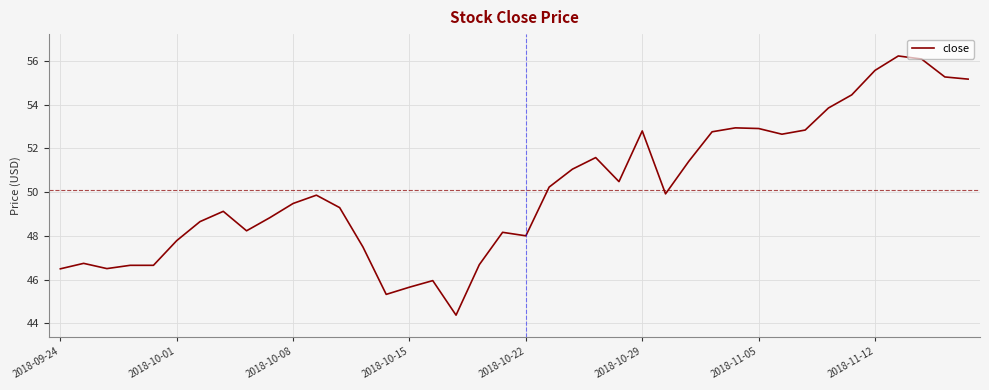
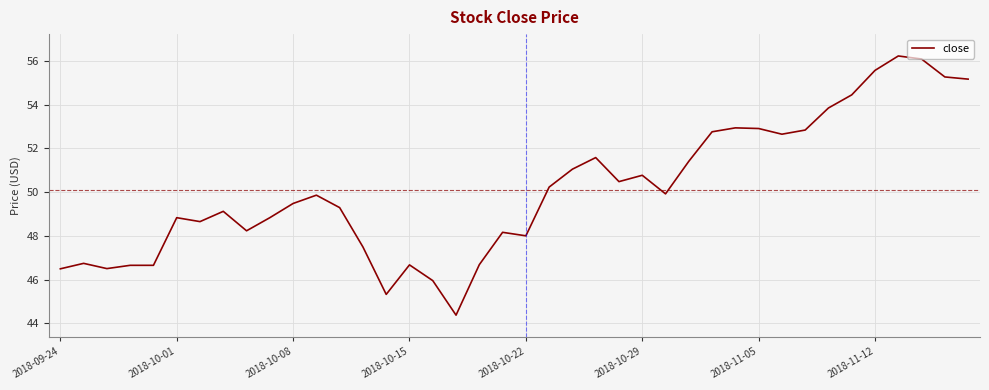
2018-10-01: 47.8 -> 48.8
2018-10-15: 45.7 -> 46.7
2018-10-29: 52.8 -> 50.8
